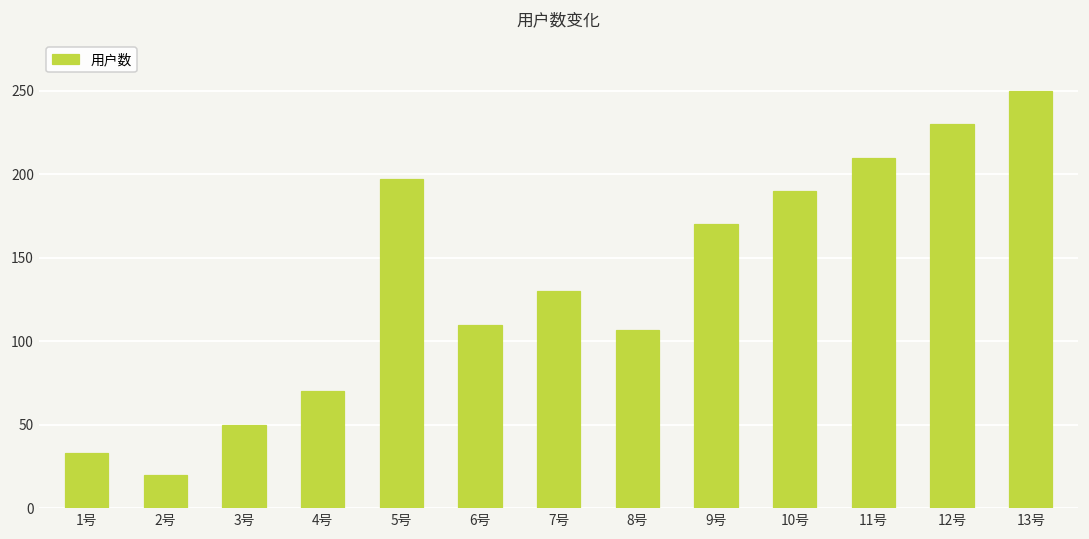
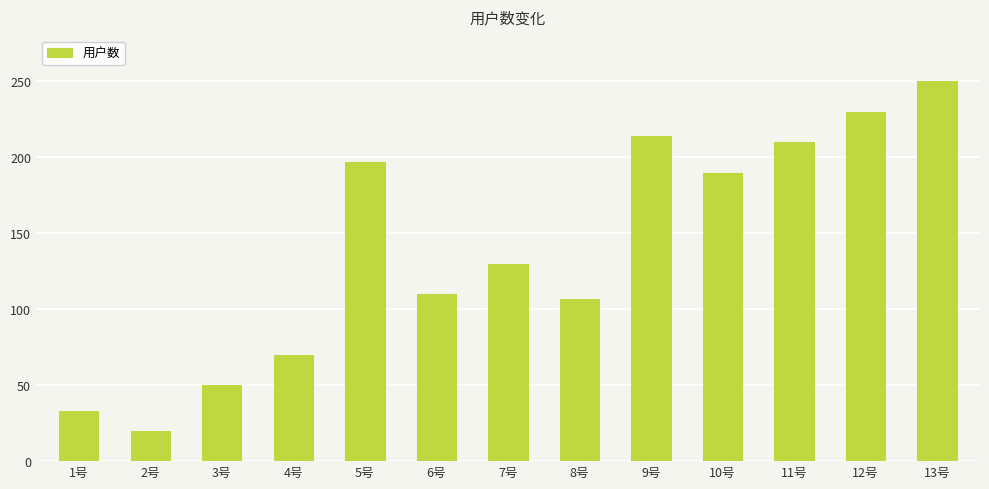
9号: 170 -> 214
